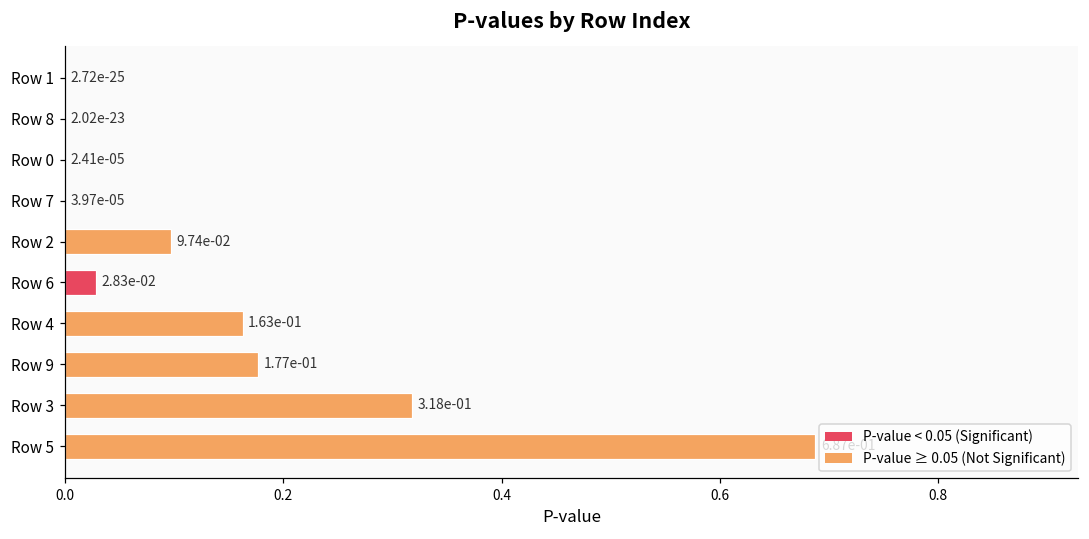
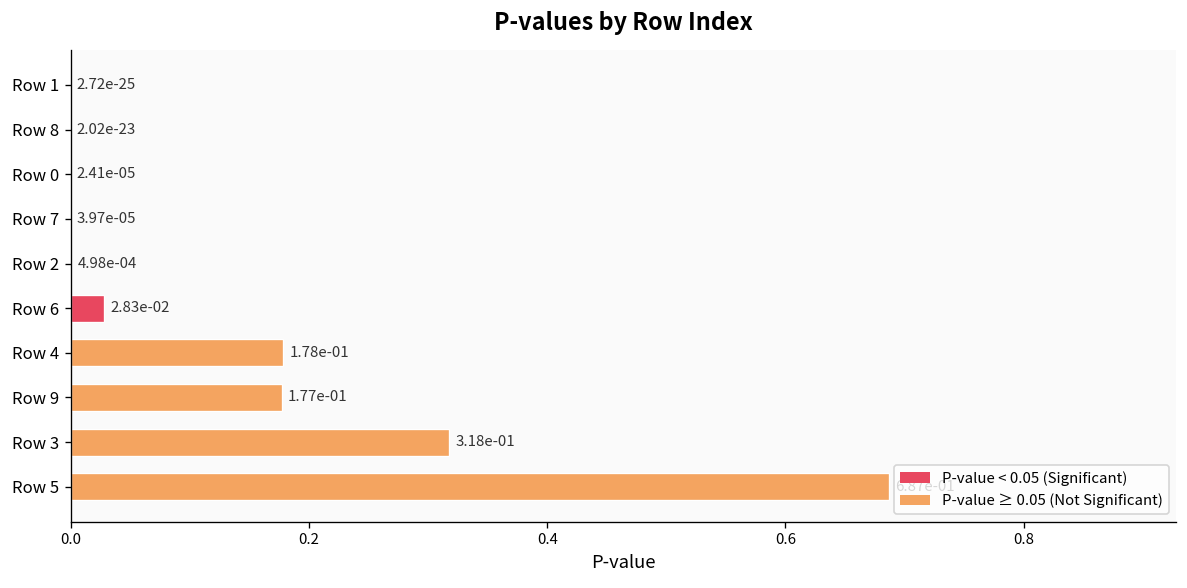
Row 2: 9.74e-02 -> 4.98e-04
Row 4: 1.63e-01 -> 1.78e-01
